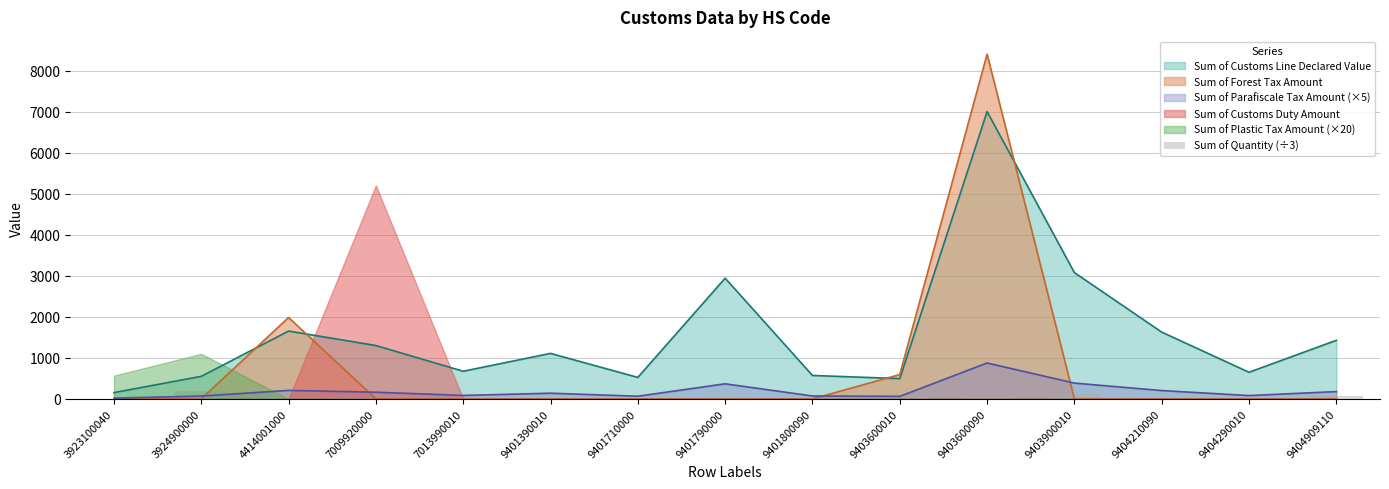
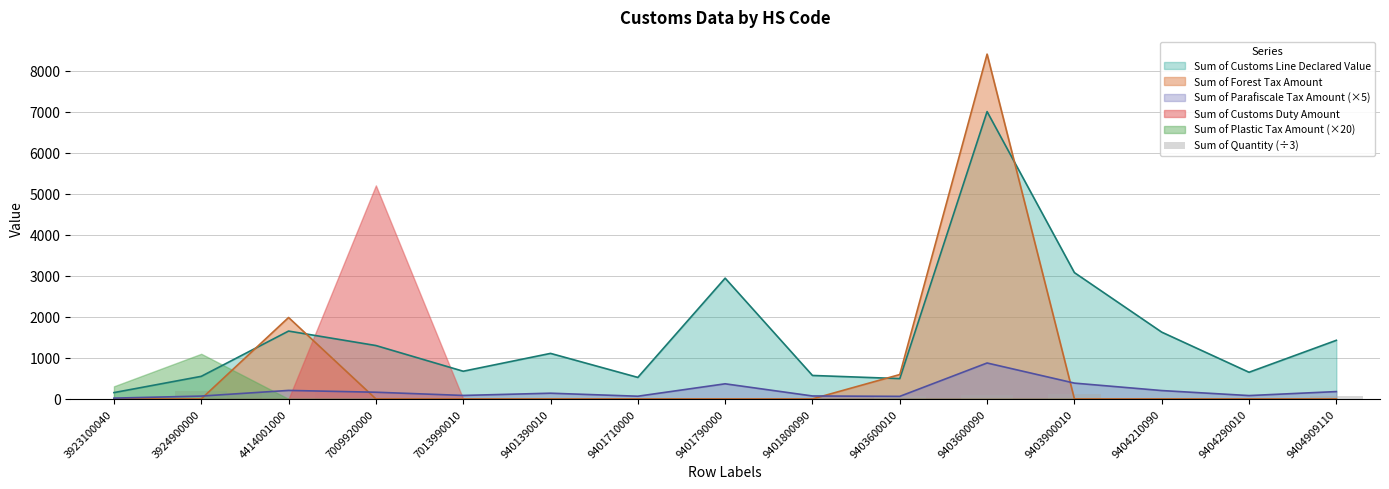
Sum of Plastic Tax Amount (×20), 3923100040: 600 -> 300
